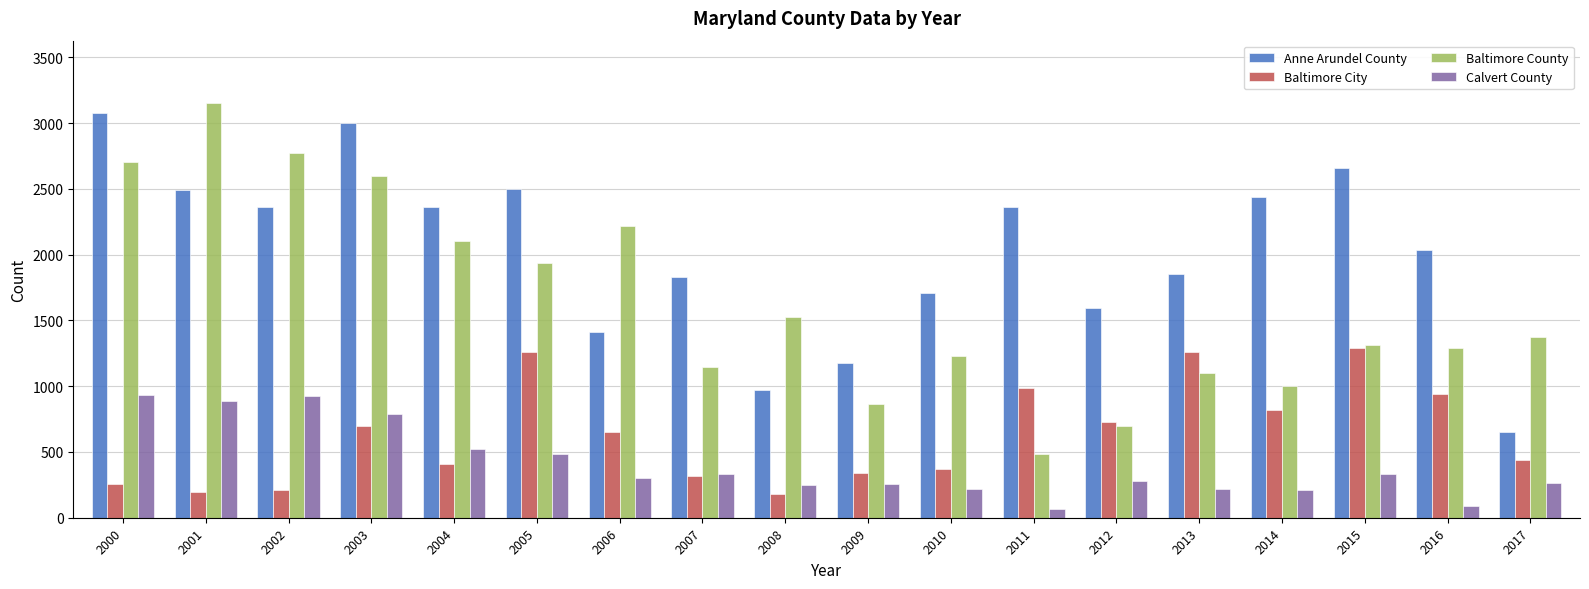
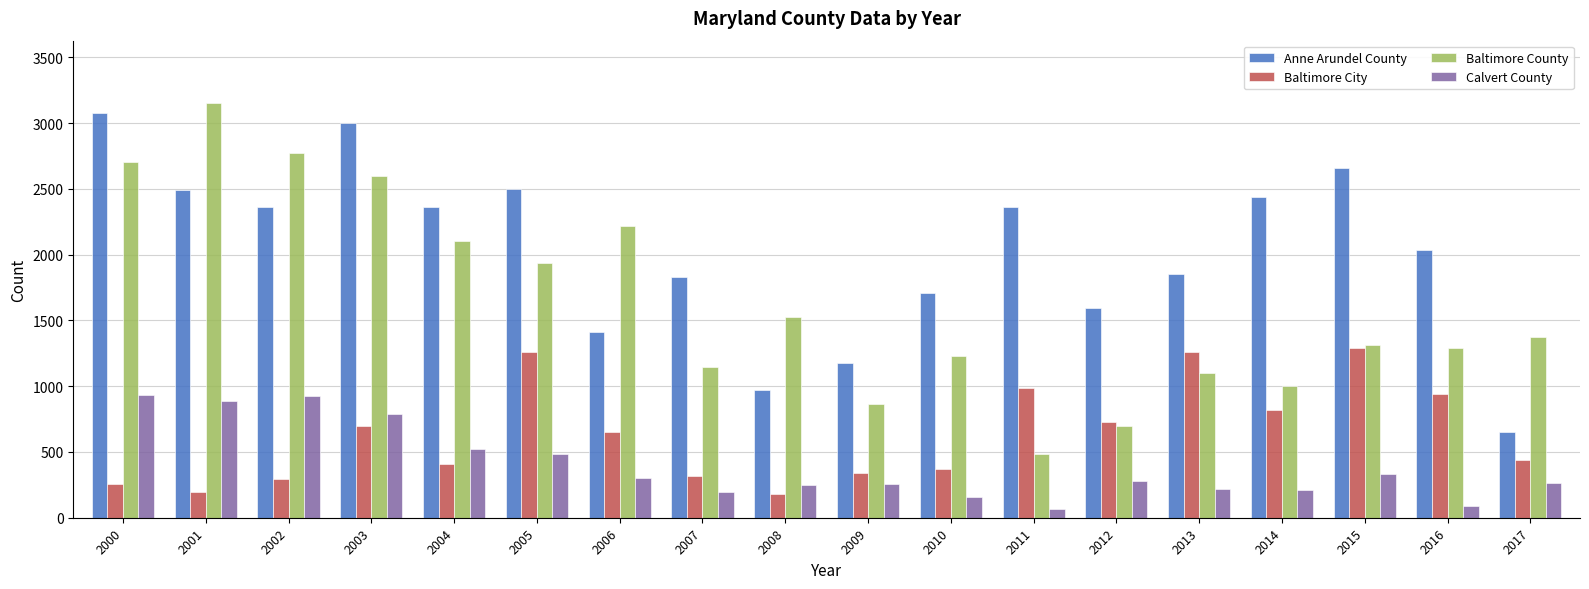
Baltimore City, 2002: 210 -> 290
Calvert County, 2007: 330 -> 200
Calvert County, 2010: 220 -> 160
